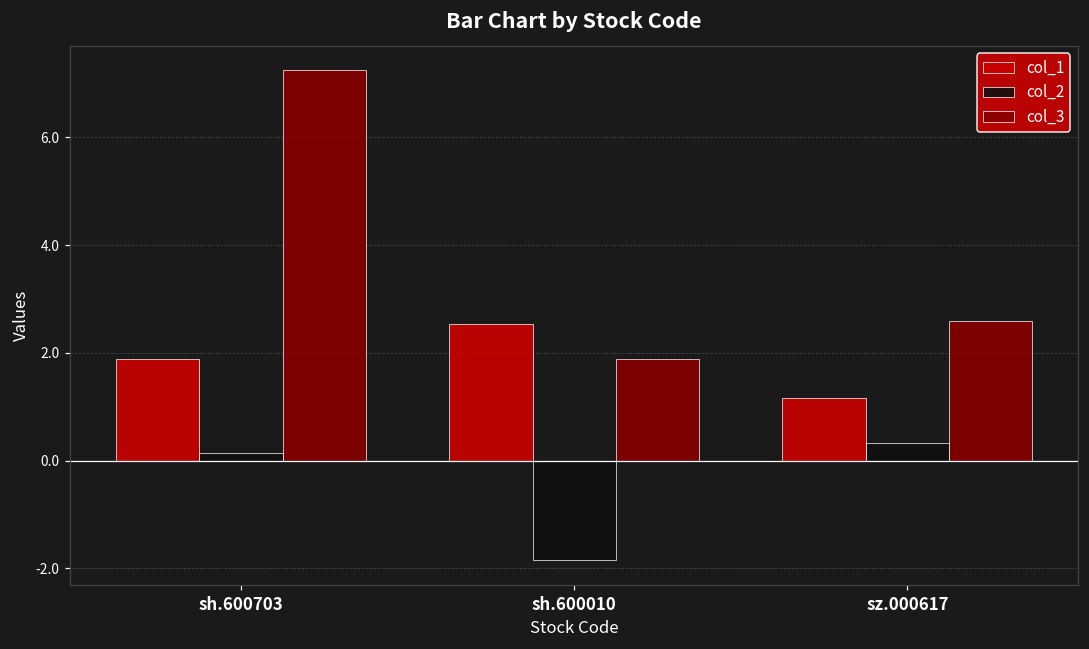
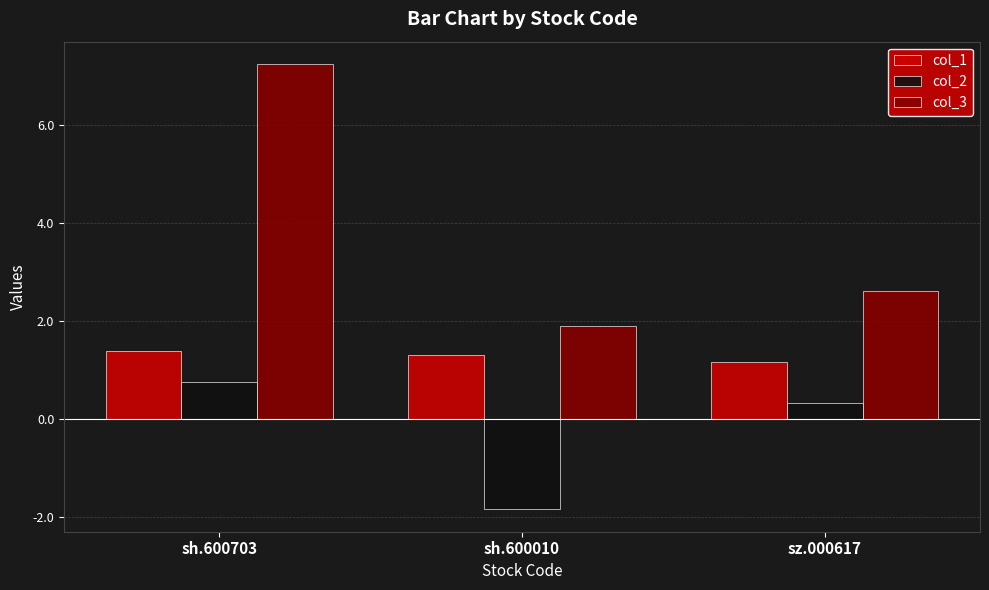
col_1, sh.600703: 1.9 -> 1.4
col_2, sh.600703: 0.1 -> 0.8
col_1, sh.600010: 2.5 -> 1.3
